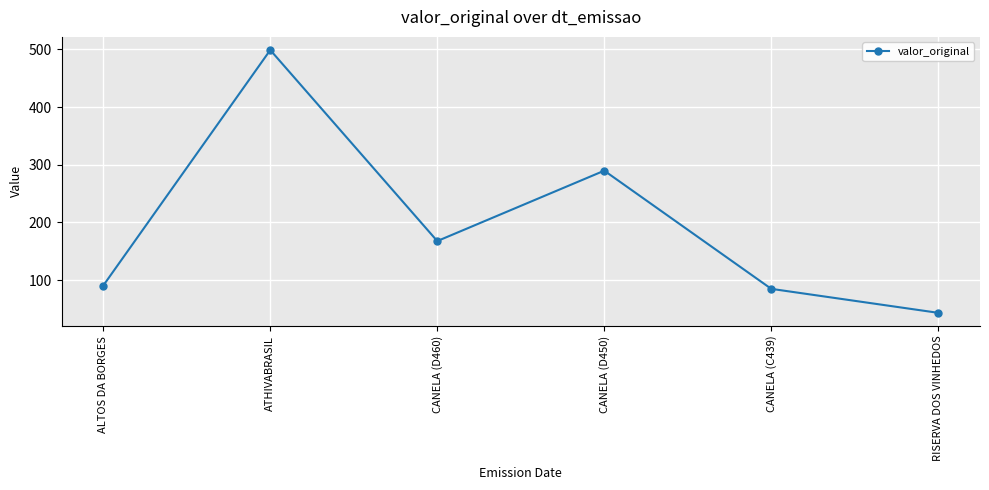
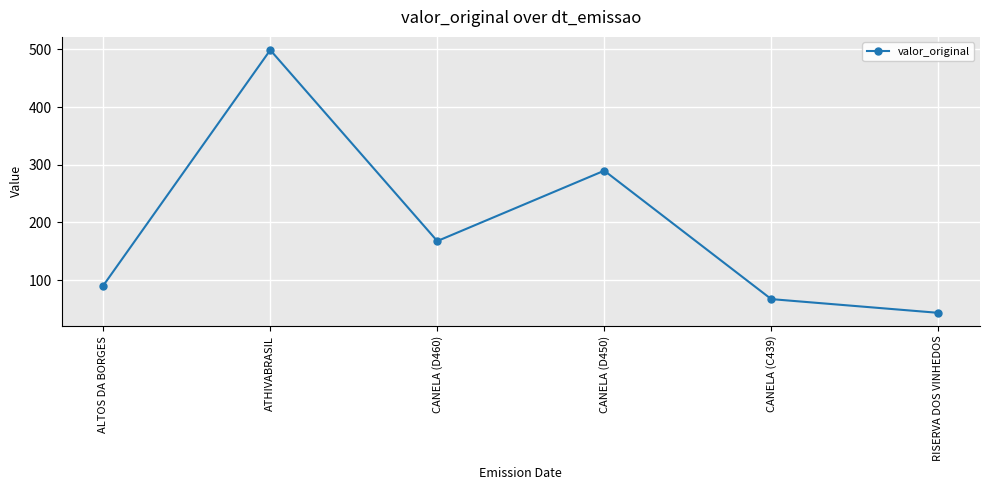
CANELA (C439): 80 -> 70
